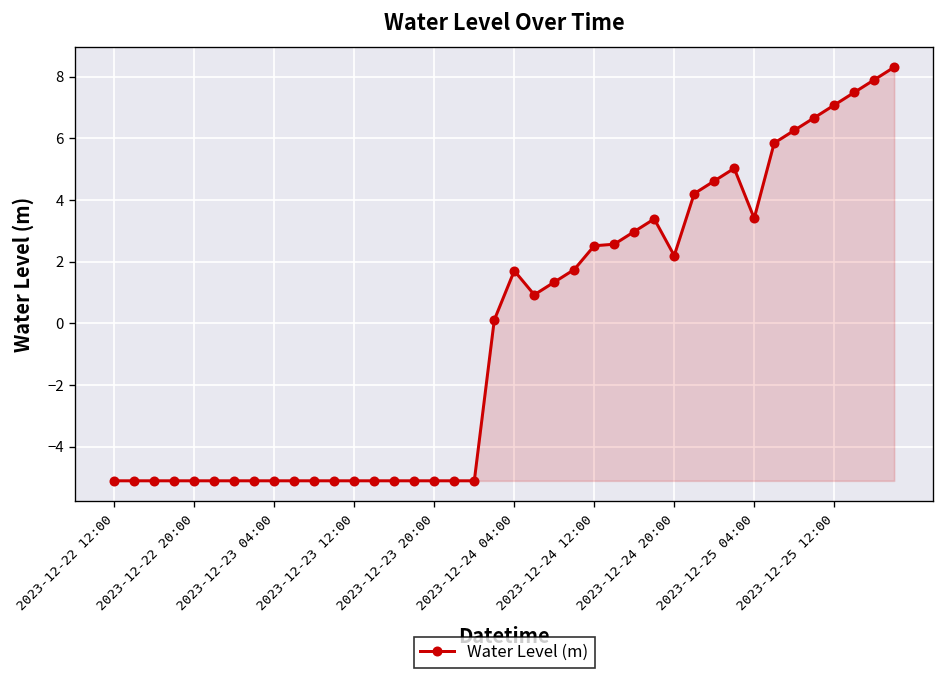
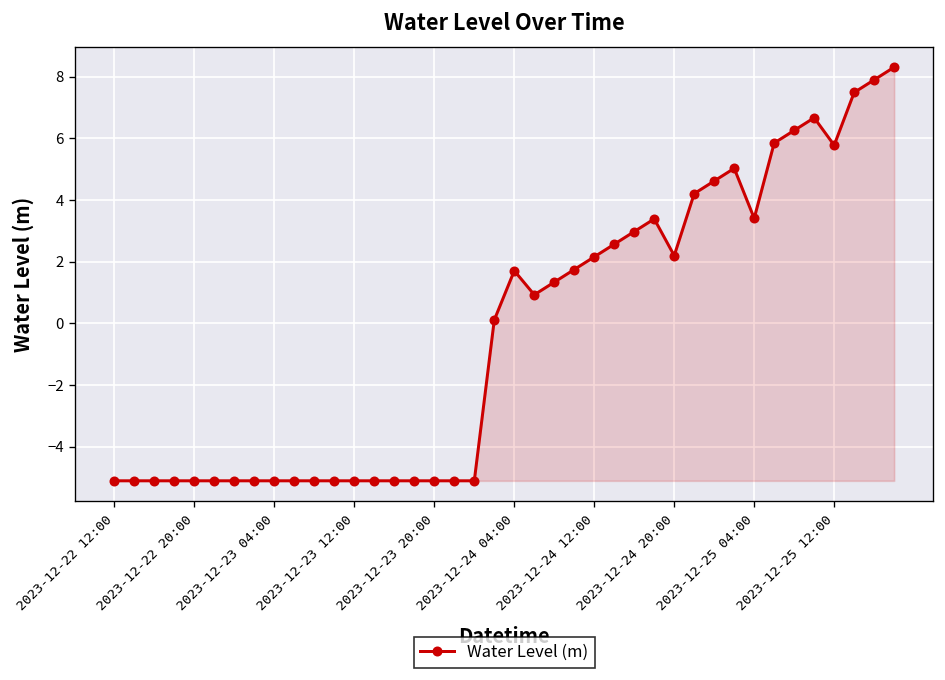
2023-12-24 12:00: 2.5 -> 2.2
2023-12-25 12:00: 7.1 -> 5.8
